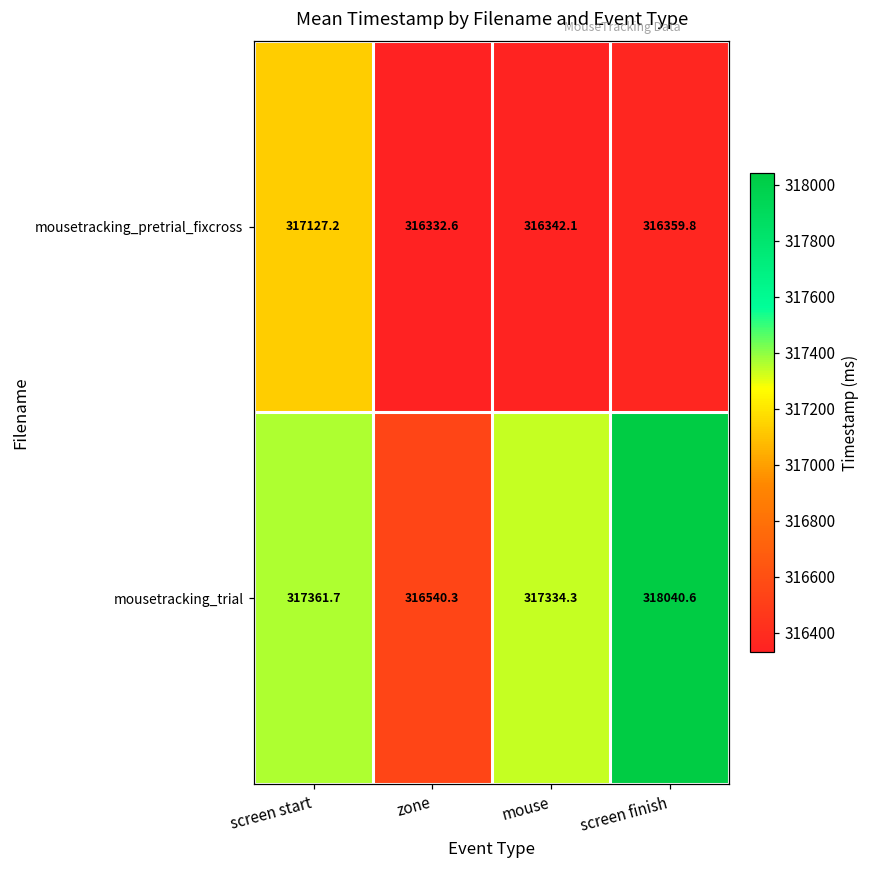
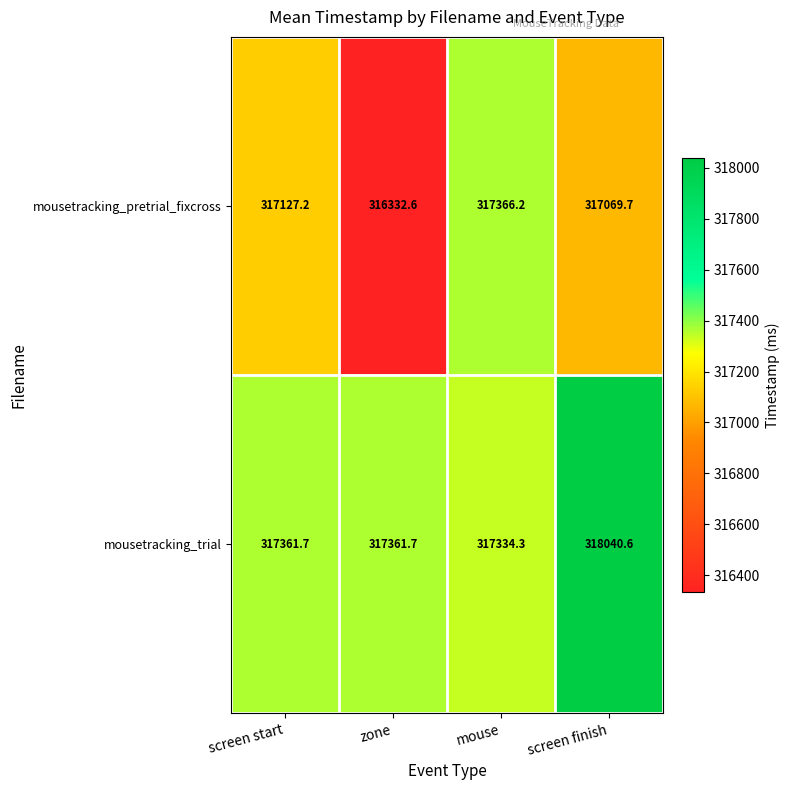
mousetracking_pretrial_fixcross, mouse: 316342.1 -> 317366.2
mousetracking_pretrial_fixcross, screen finish: 316359.8 -> 317069.7
mousetracking_trial, zone: 316540.3 -> 317361.7
